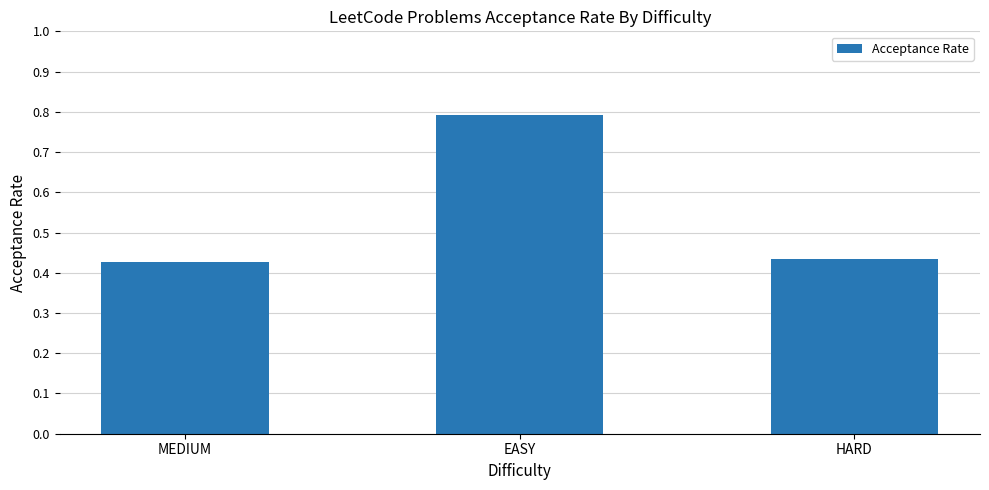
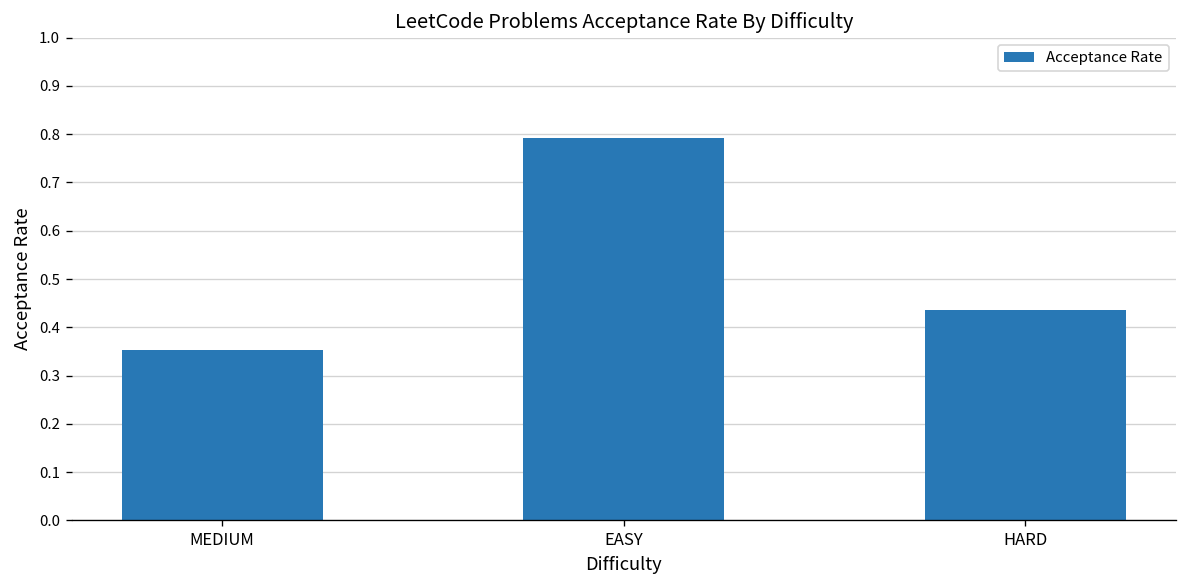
MEDIUM: 0.43 -> 0.35
